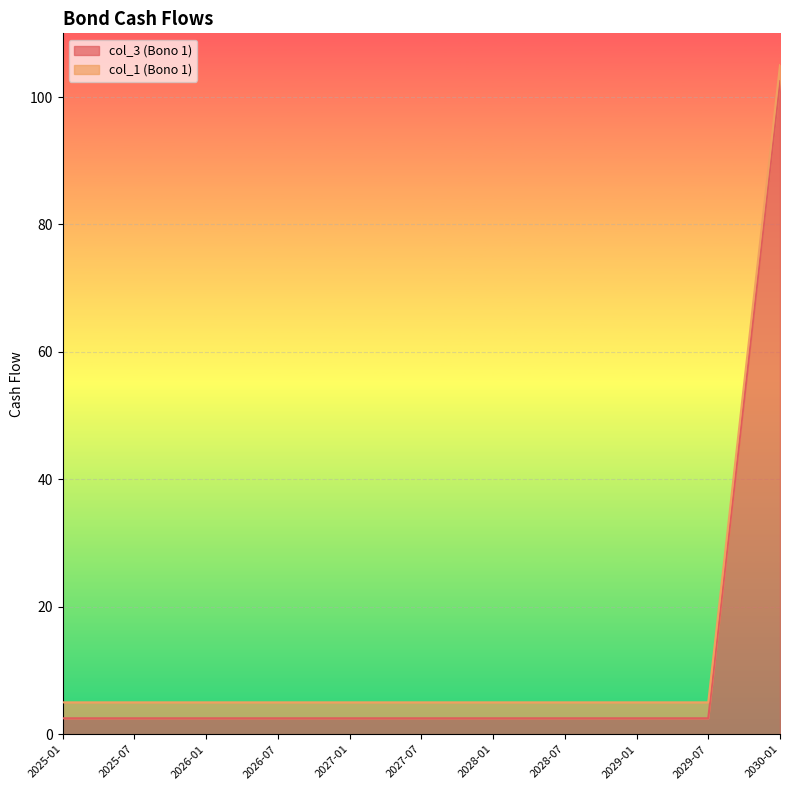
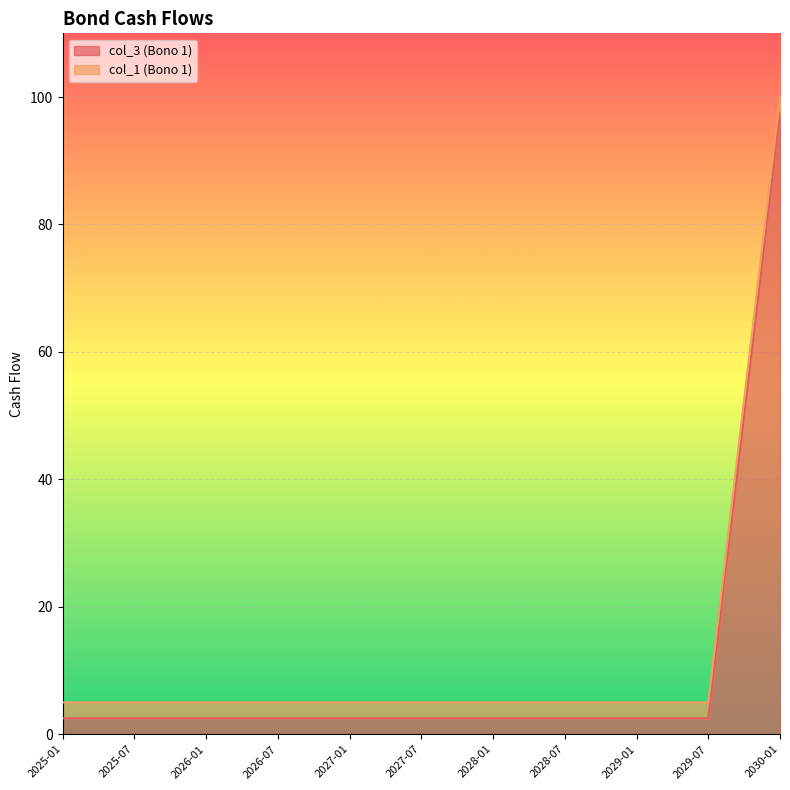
col_3 (Bono 1), 2030-01: 103 -> 98
